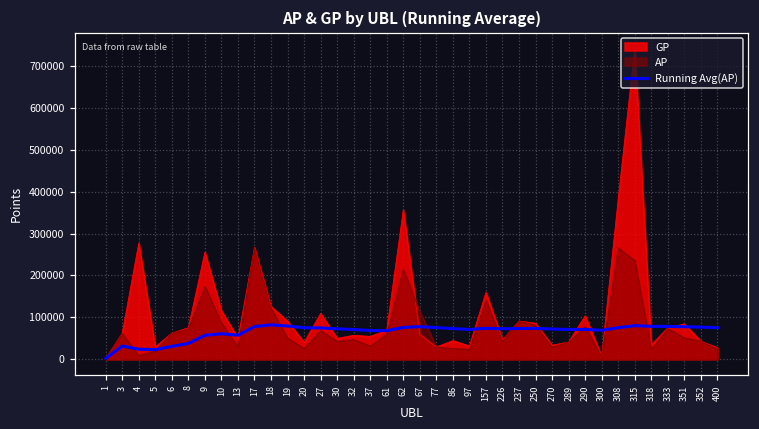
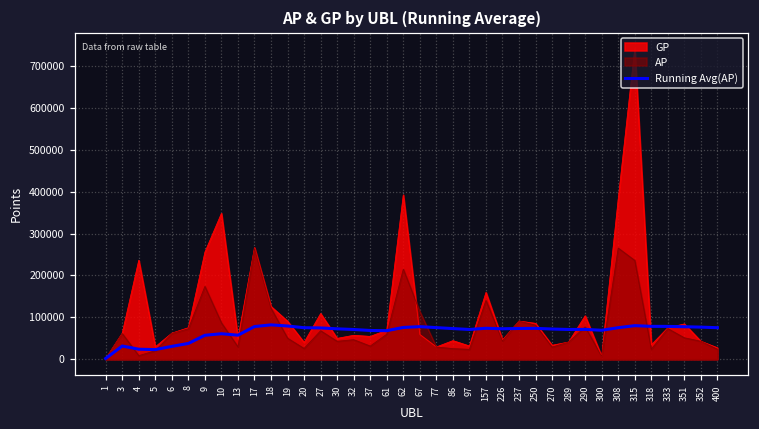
GP, 4: 280000 -> 240000
GP, 10: 120000 -> 350000
GP, 62: 360000 -> 390000
